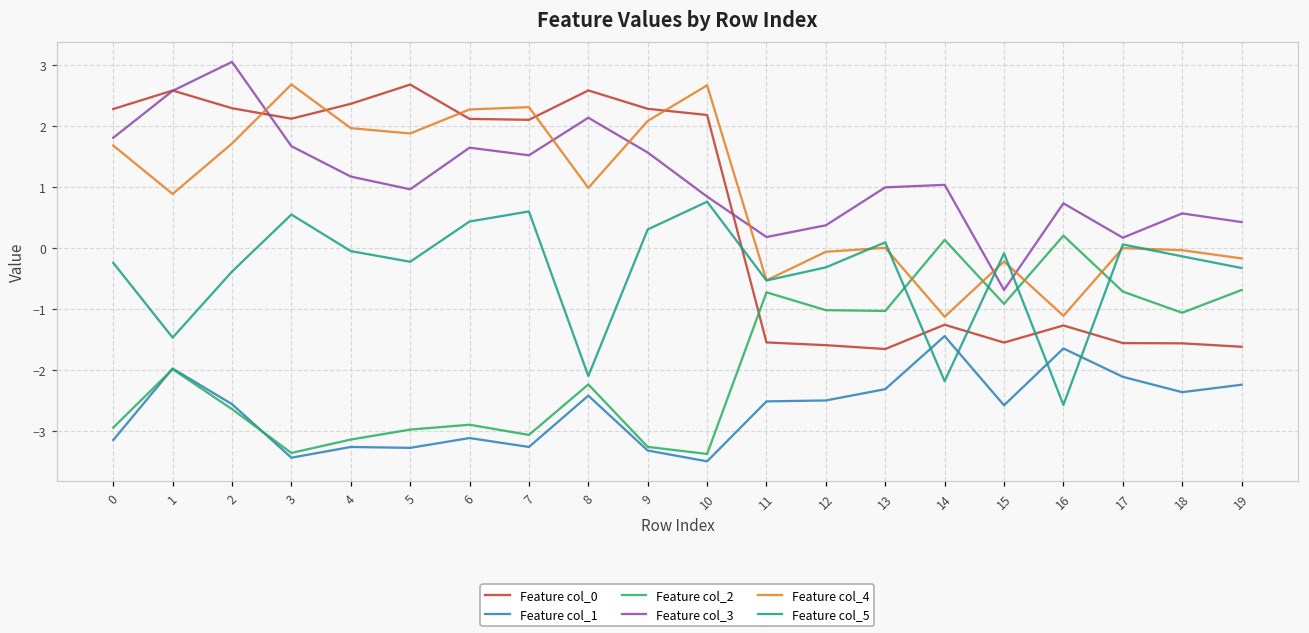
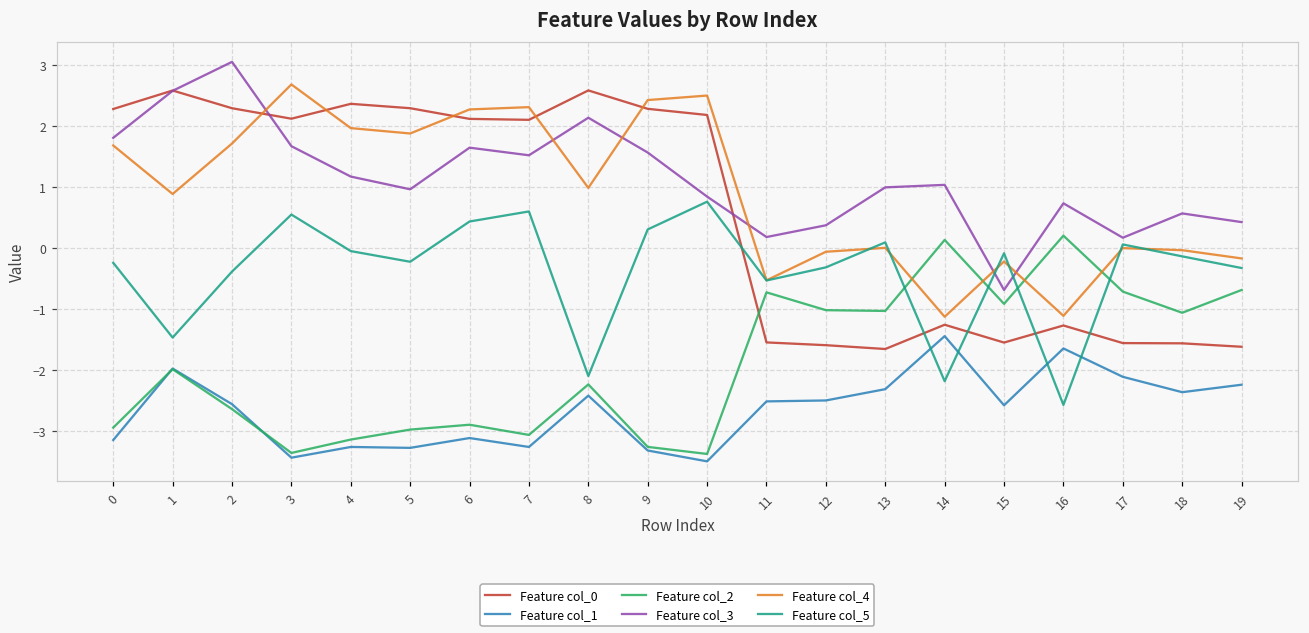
Feature col_0, 5: 2.7 -> 2.3
Feature col_4, 9: 2.1 -> 2.4
Feature col_4, 10: 2.7 -> 2.5
